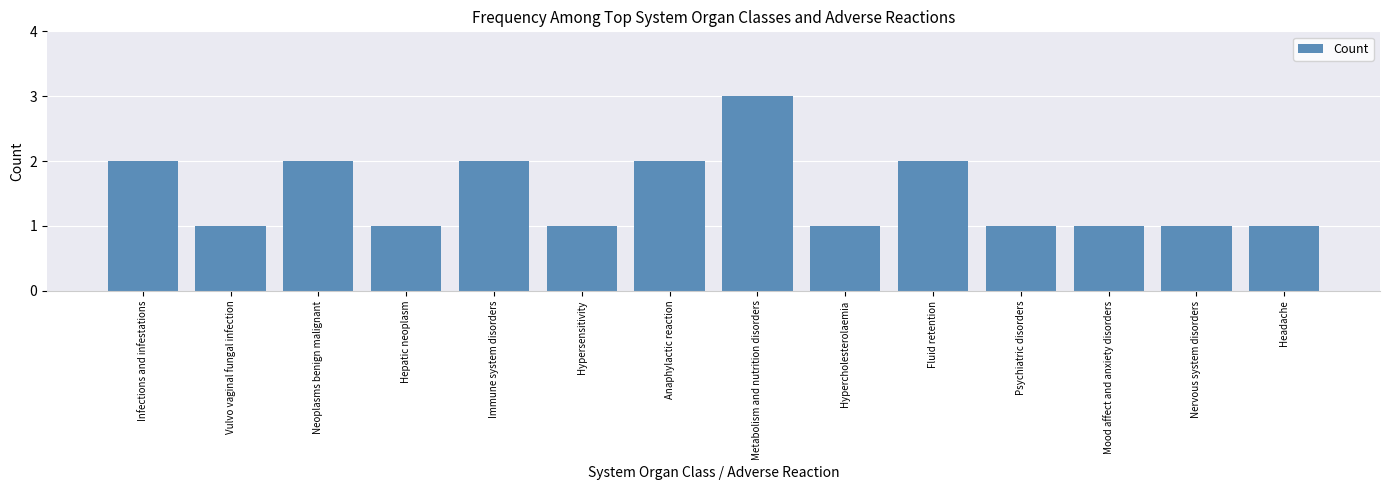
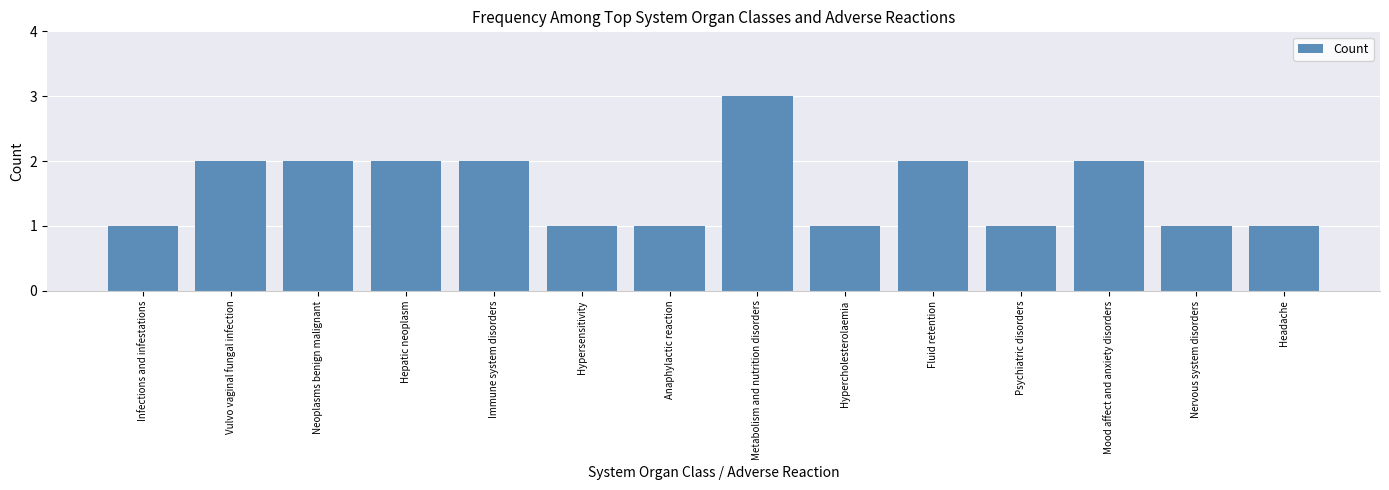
Infections and infestations: 2 -> 1
Vulvo vaginal fungal infection: 1 -> 2
Hepatic neoplasm: 1 -> 2
Anaphylactic reaction: 2 -> 1
Mood affect and anxiety disorders: 1 -> 2
